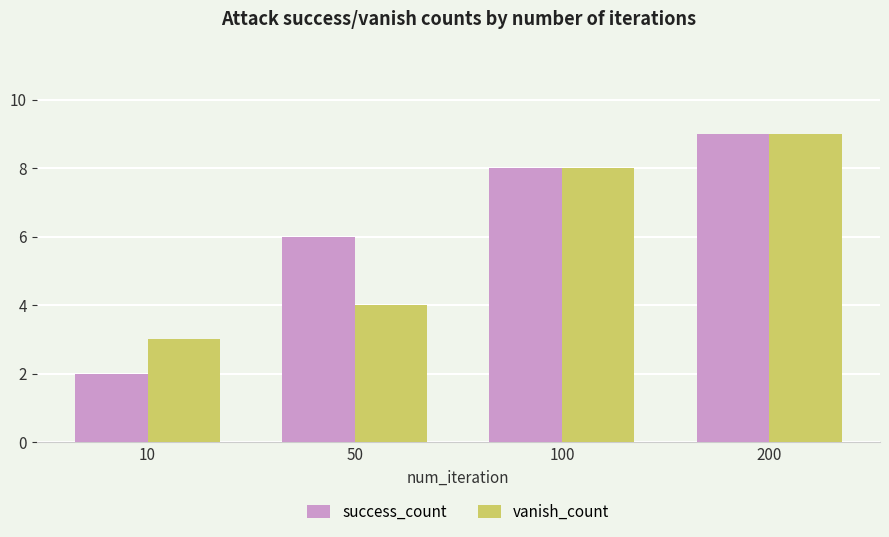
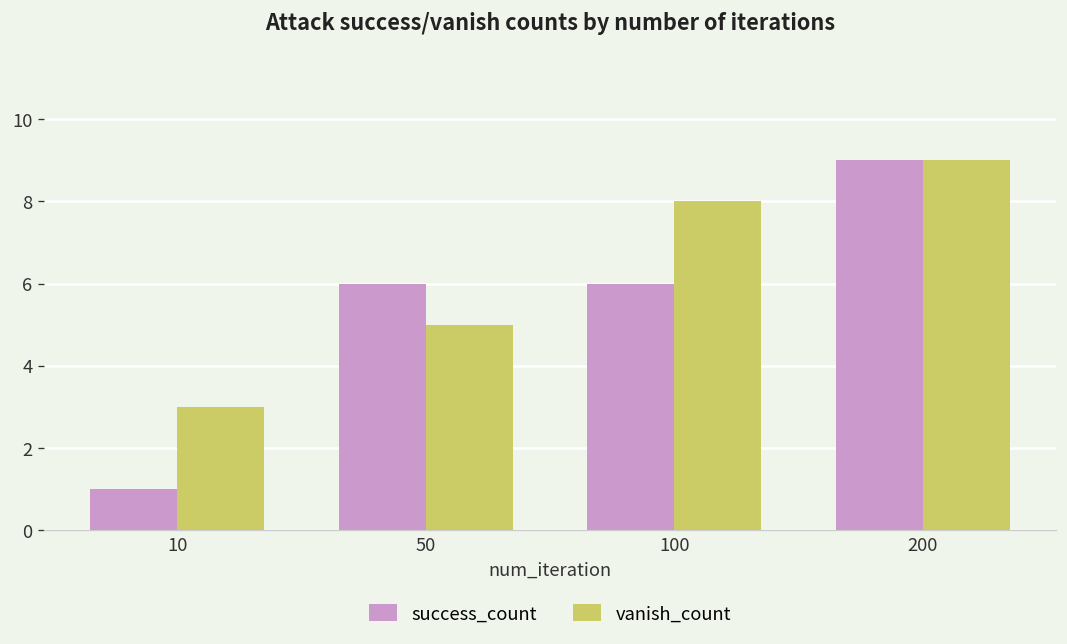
success_count, 10: 2 -> 1
vanish_count, 50: 4 -> 5
success_count, 100: 8 -> 6
